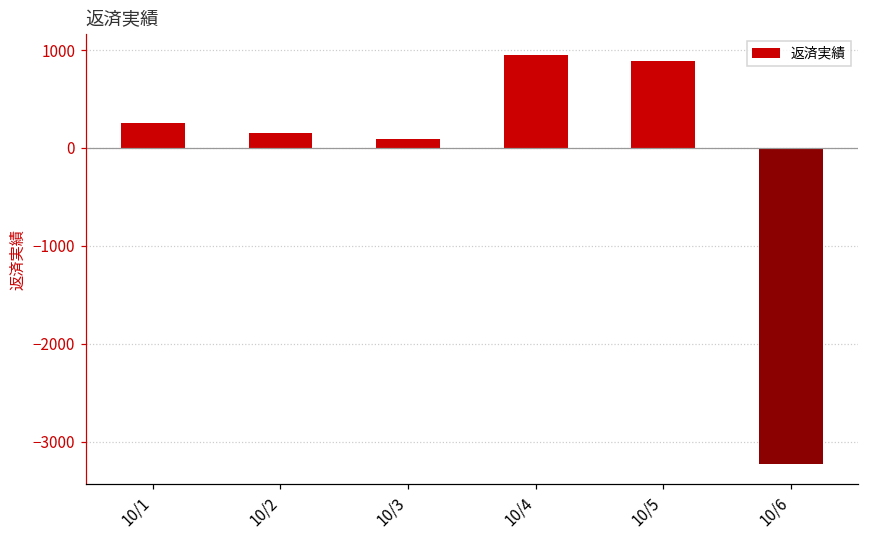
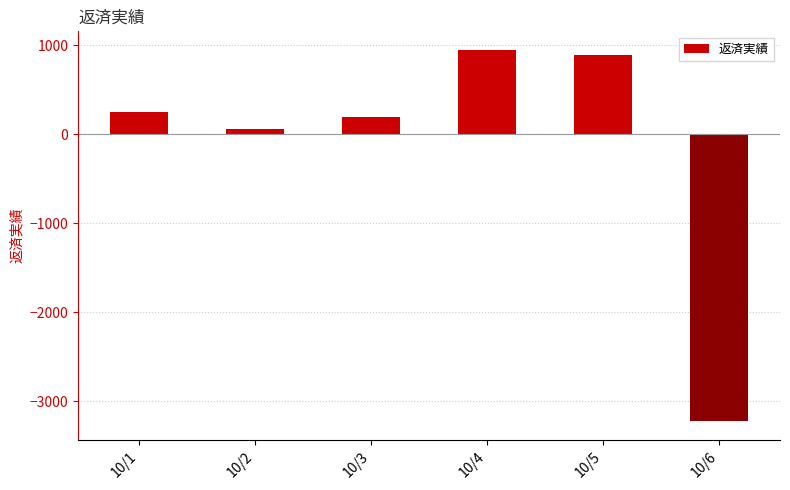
10/2: 200 -> 100
10/3: 100 -> 200
